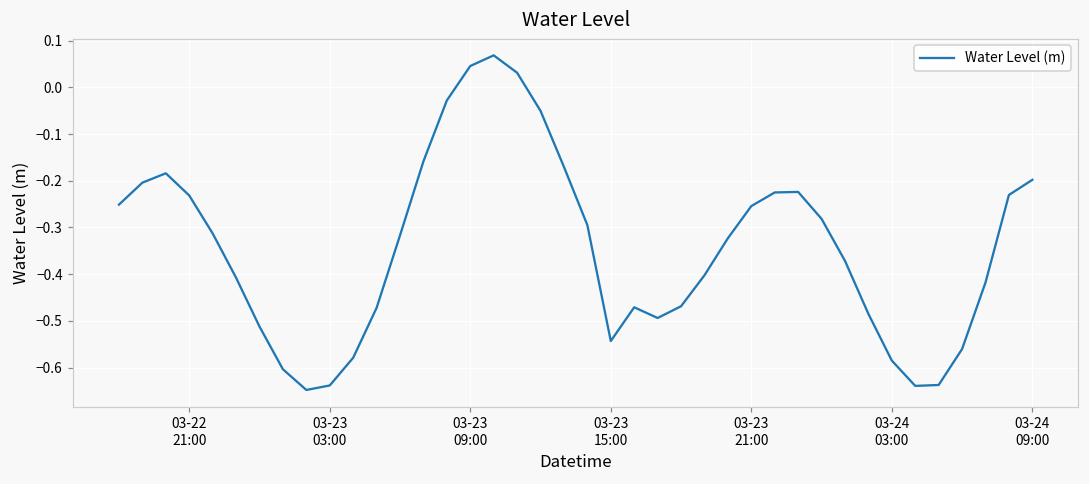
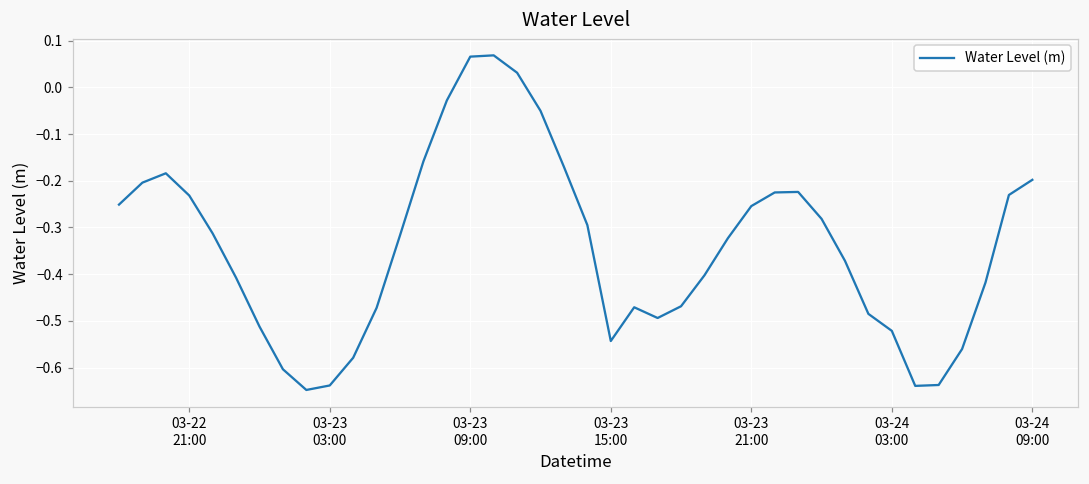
03-23 09:00: 0.05 -> 0.07
03-24 03:00: -0.59 -> -0.52
